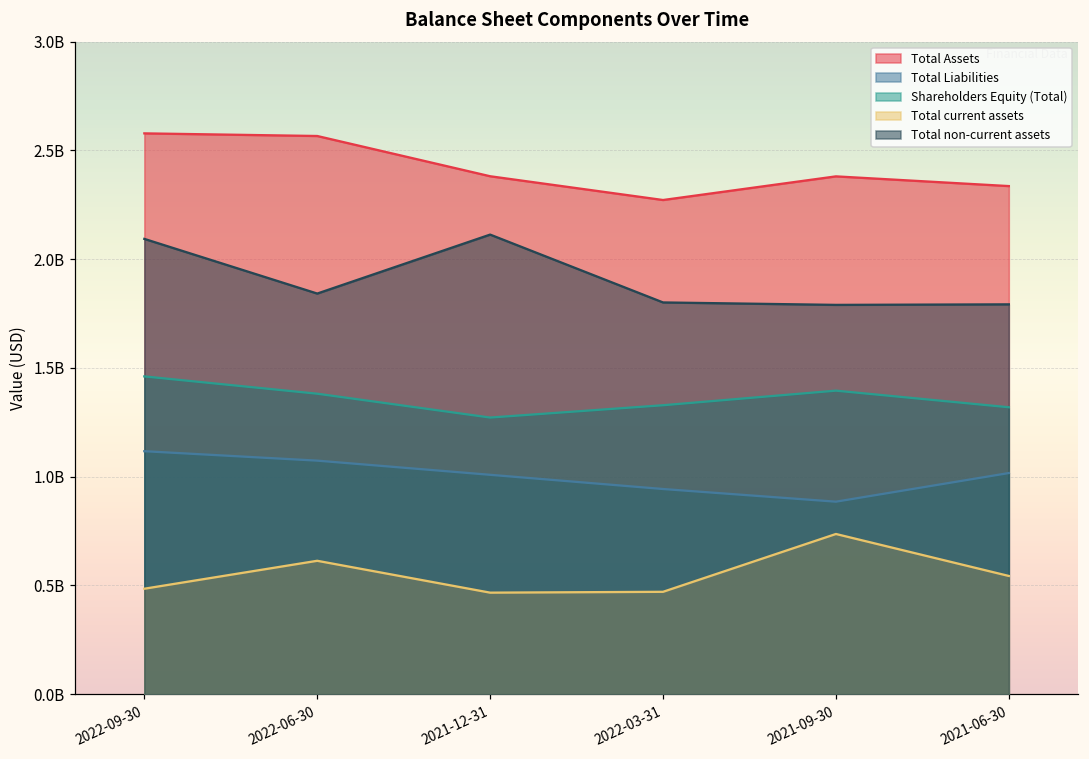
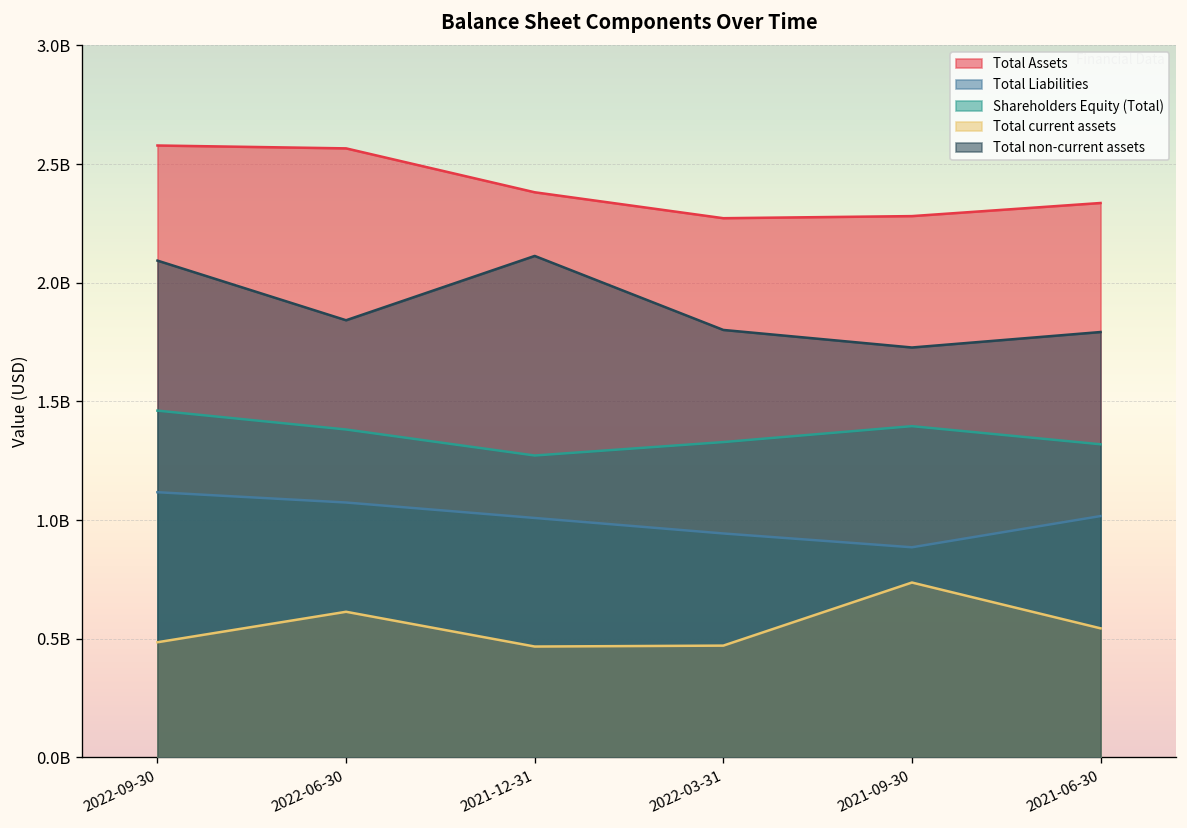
Total Assets, 2021-09-30: 2380000000 -> 2280000000
Total non-current assets, 2021-09-30: 1790000000 -> 1730000000
